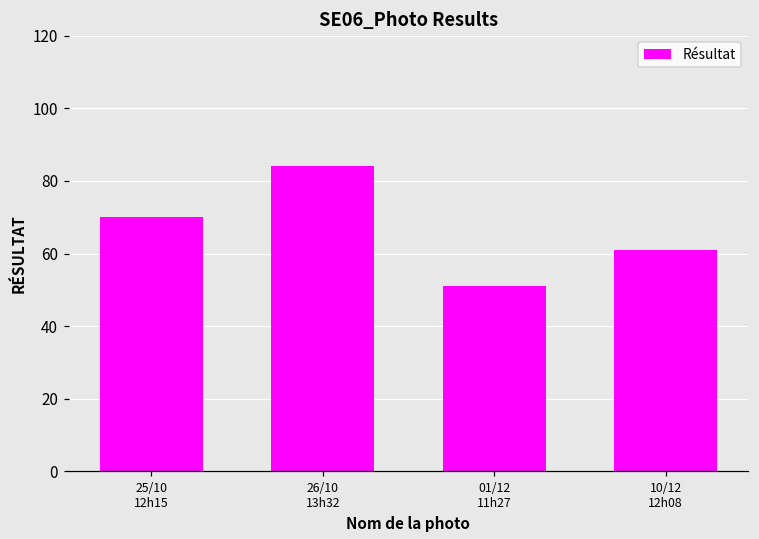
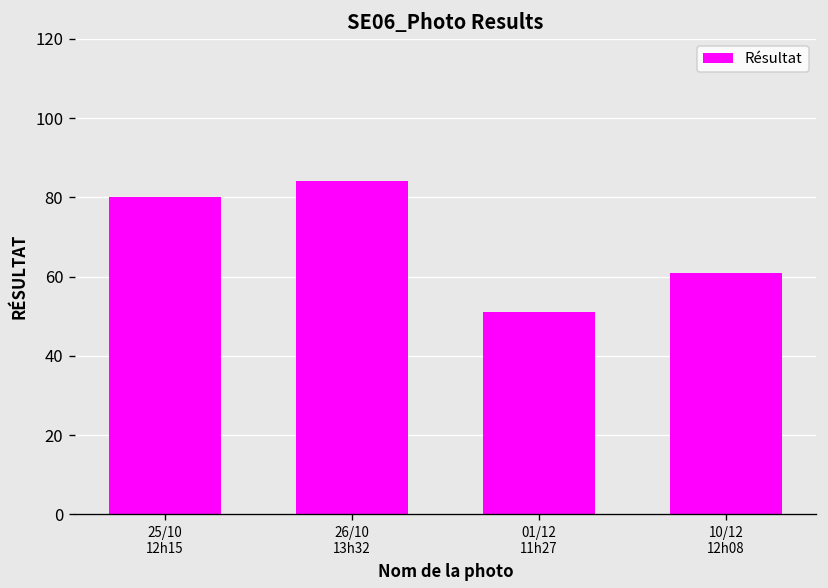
25/10 12h15: 70 -> 80
